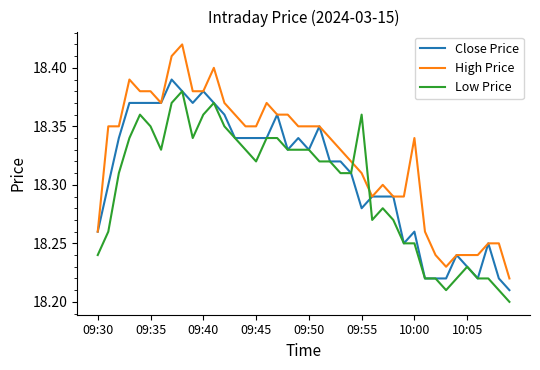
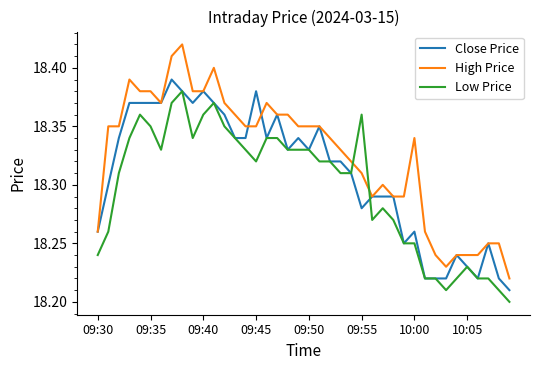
Close Price, 09:45: 18.34 -> 18.38
